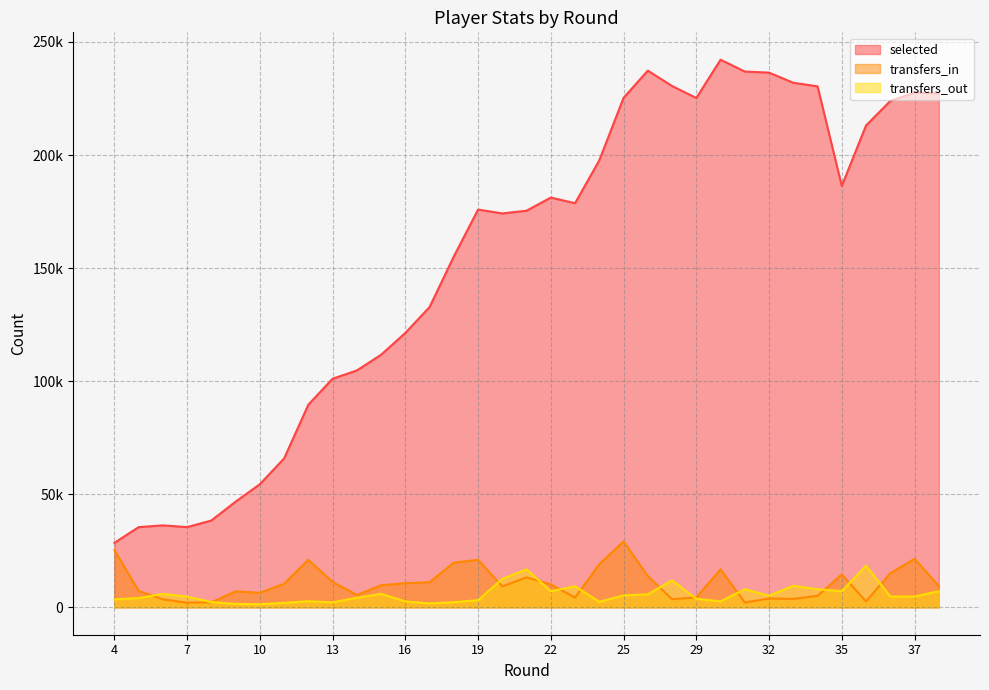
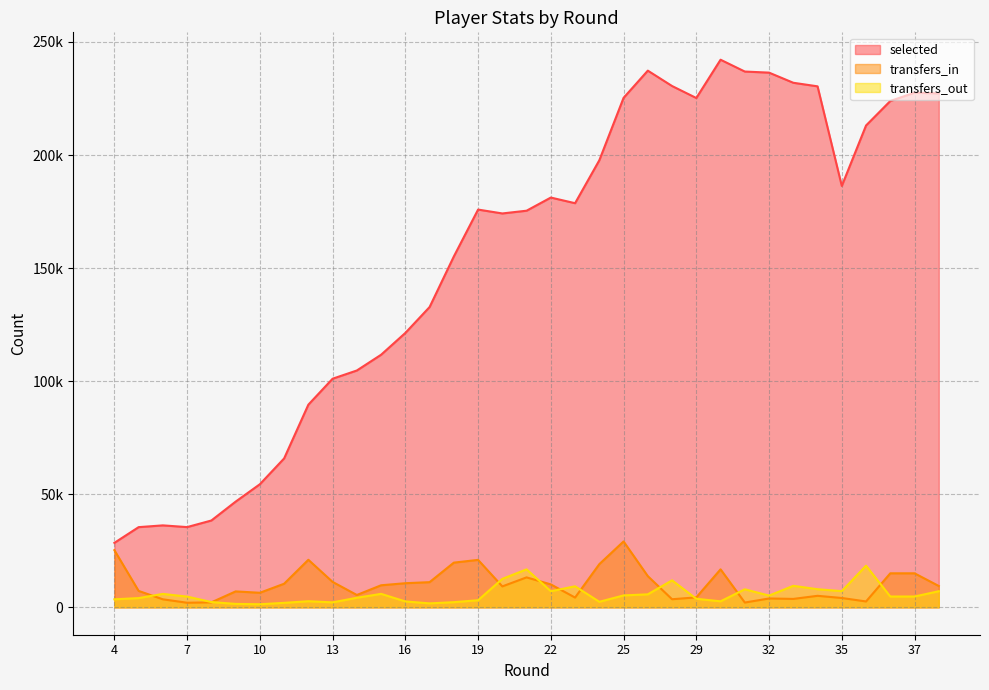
transfers_in, 35: 15000 -> 4000
transfers_in, 37: 21000 -> 15000
